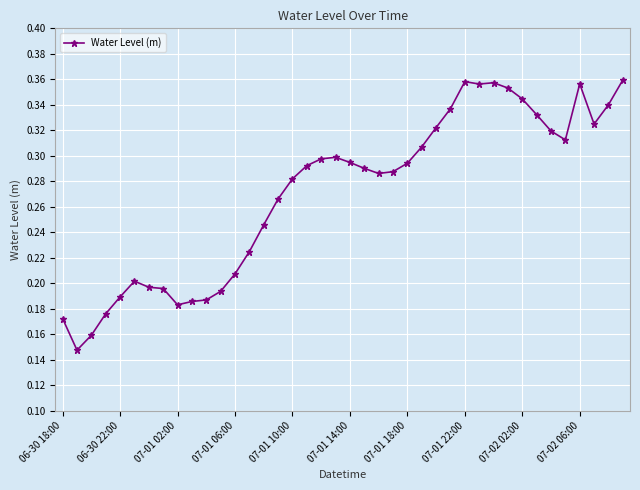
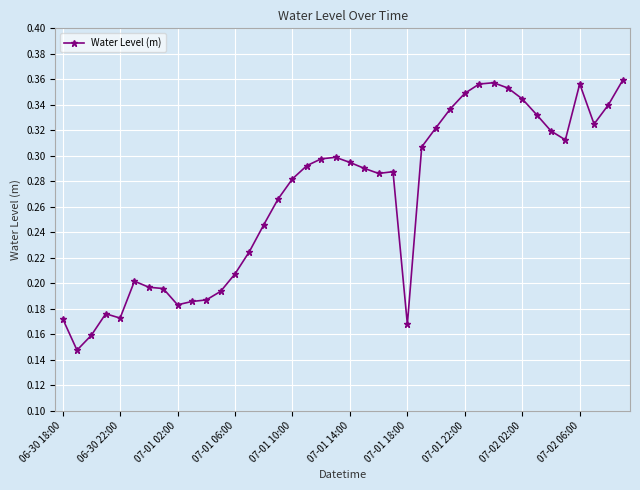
06-30 22:00: 0.189 -> 0.173
07-01 18:00: 0.294 -> 0.168
07-01 22:00: 0.358 -> 0.349
